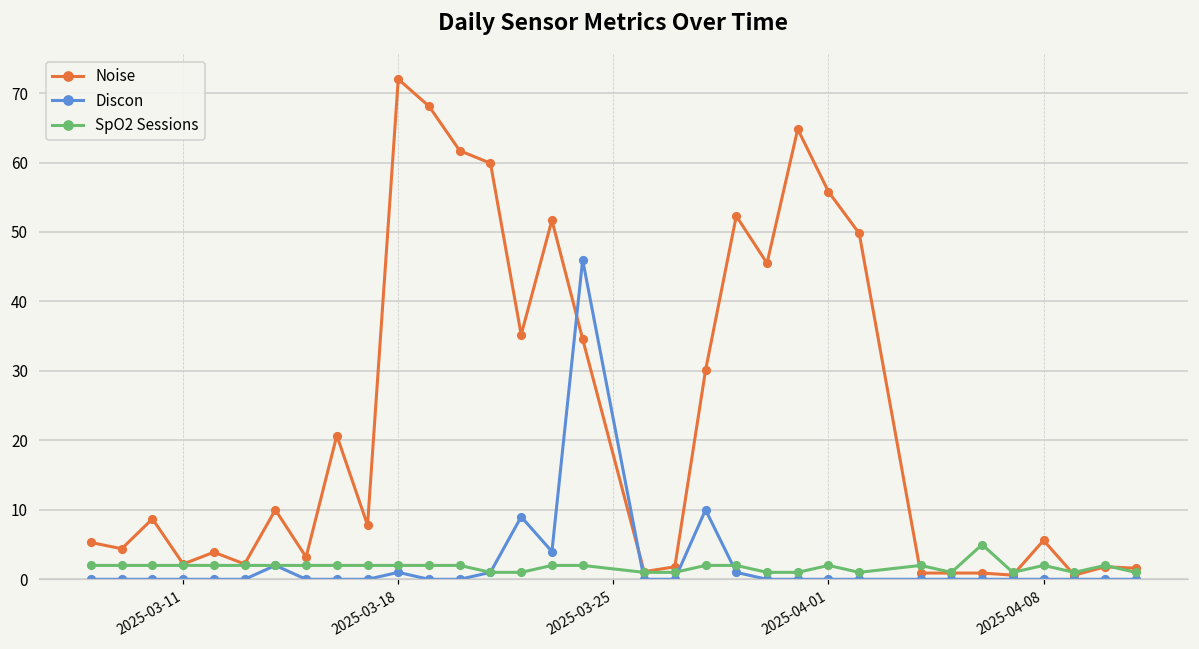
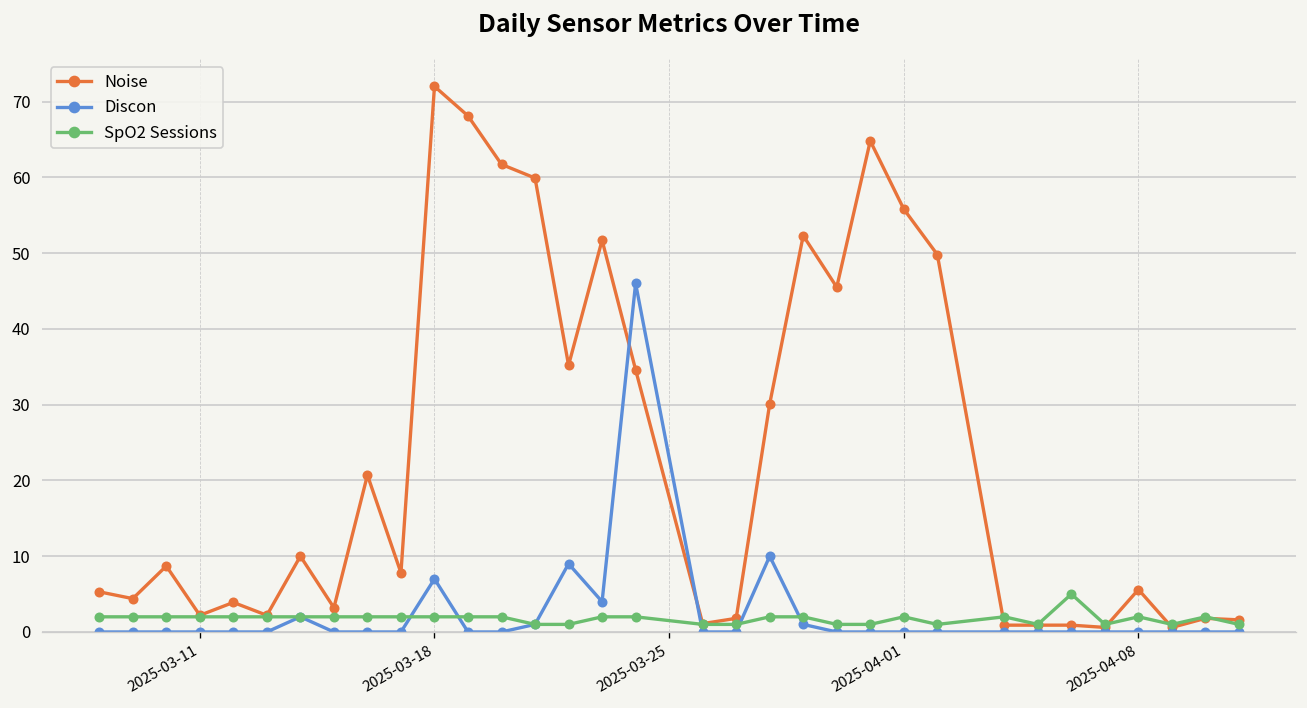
Discon, 2025-03-18: 1 -> 7
